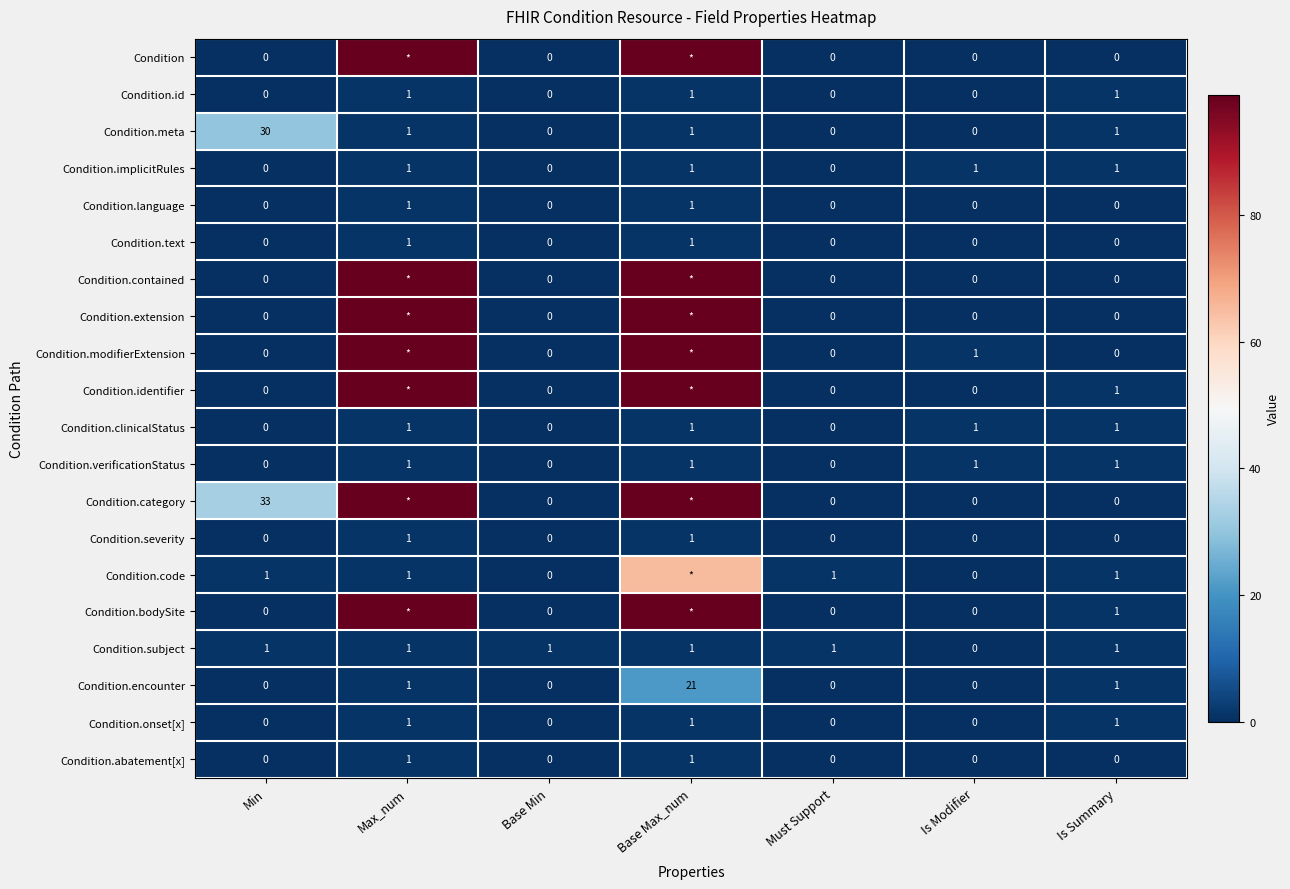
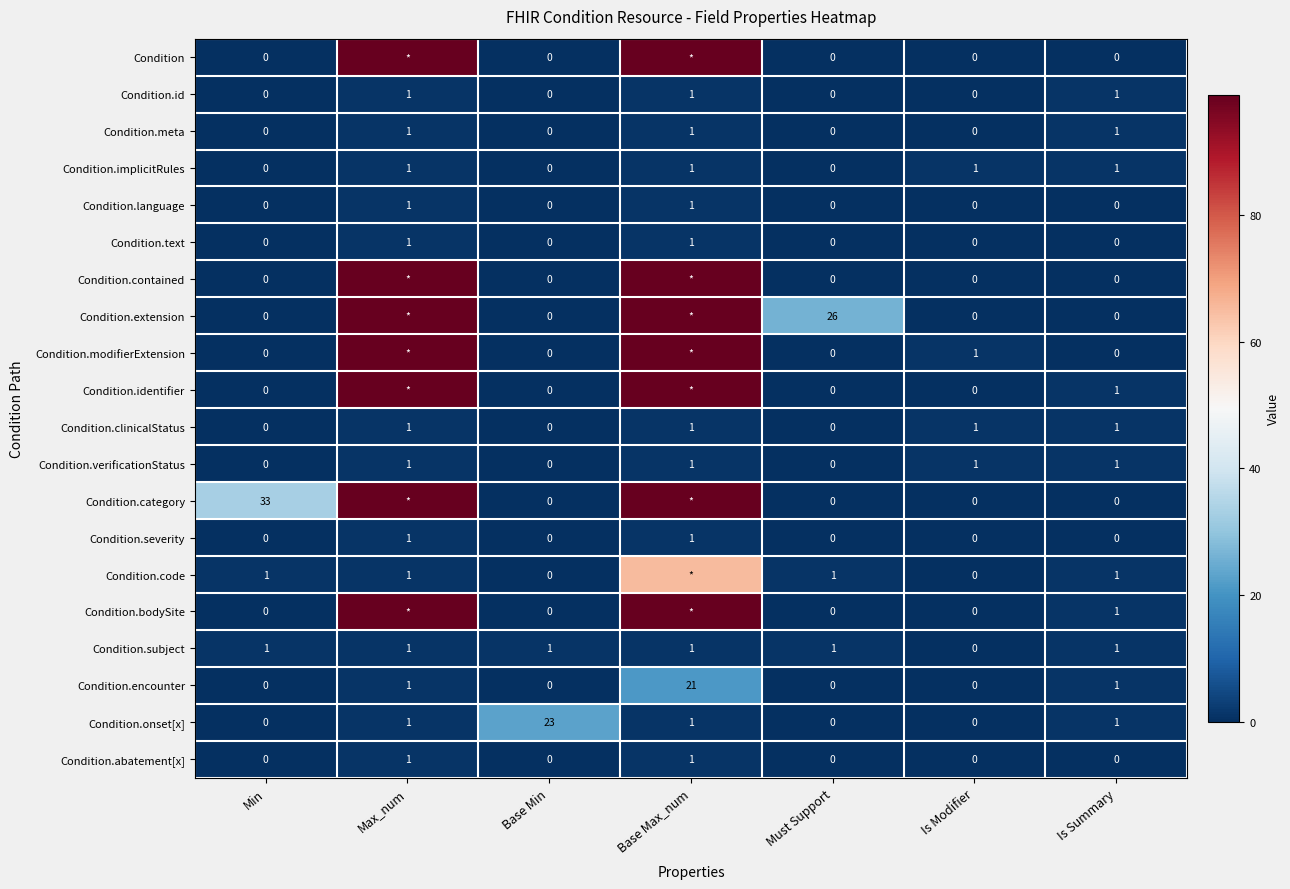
Condition.meta, Min: 30 -> 0
Condition.extension, Must Support: 0 -> 26
Condition.onset[x], Base Min: 0 -> 23
